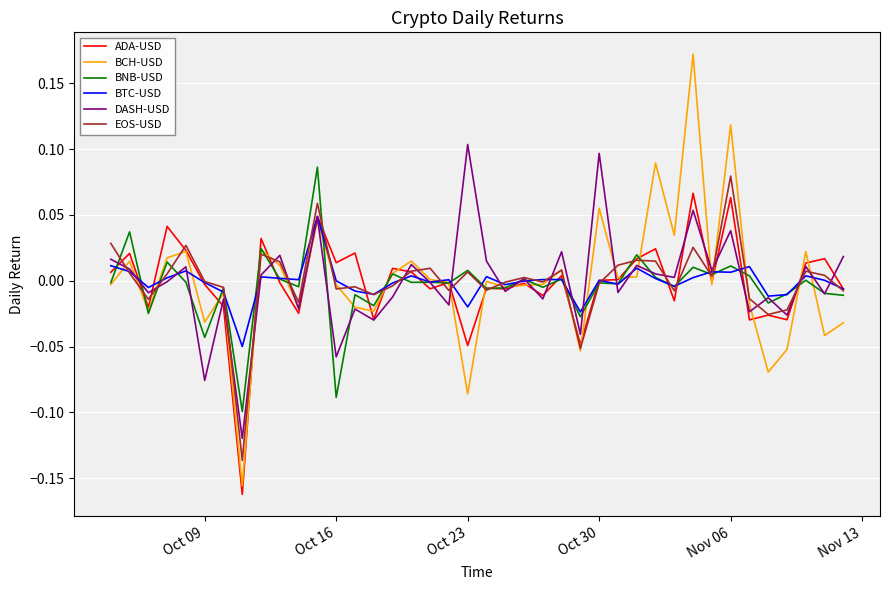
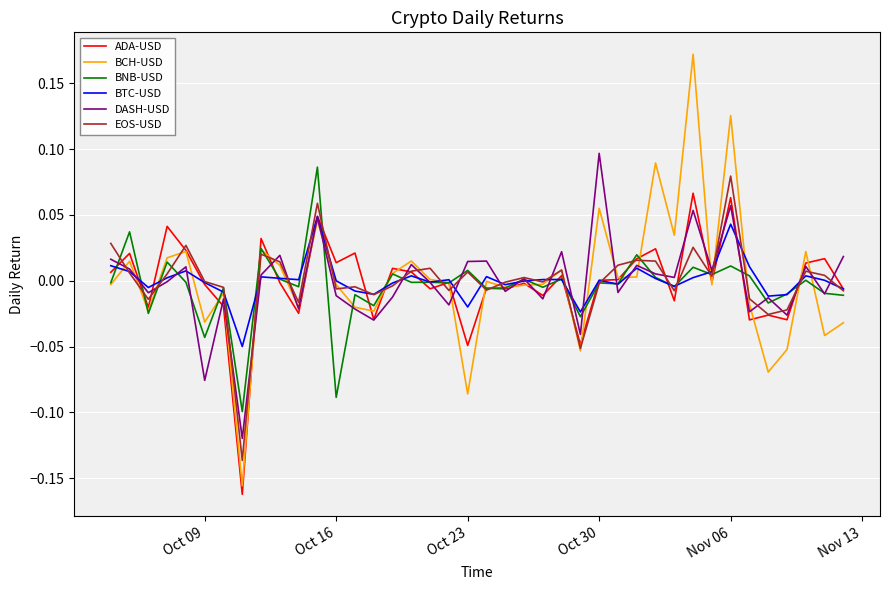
DASH-USD, Oct 16: -0.058 -> -0.011
DASH-USD, Oct 23: 0.103 -> 0.015
BCH-USD, Nov 06: 0.118 -> 0.125
BTC-USD, Nov 06: 0.006 -> 0.043
DASH-USD, Nov 06: 0.038 -> 0.057
